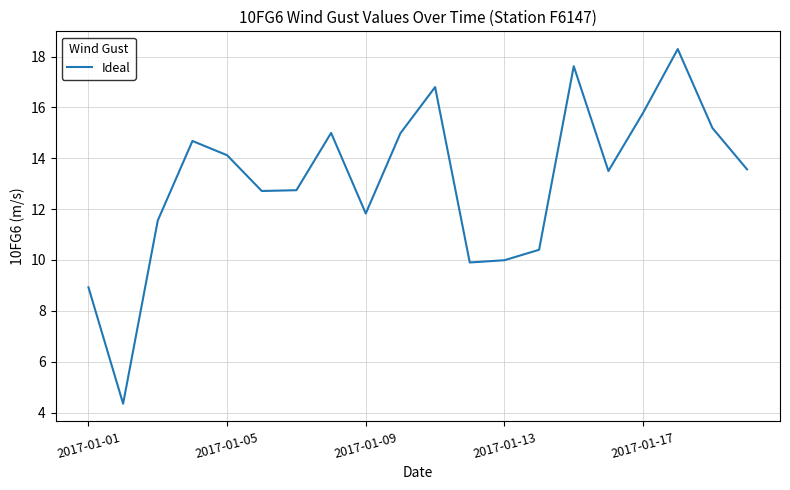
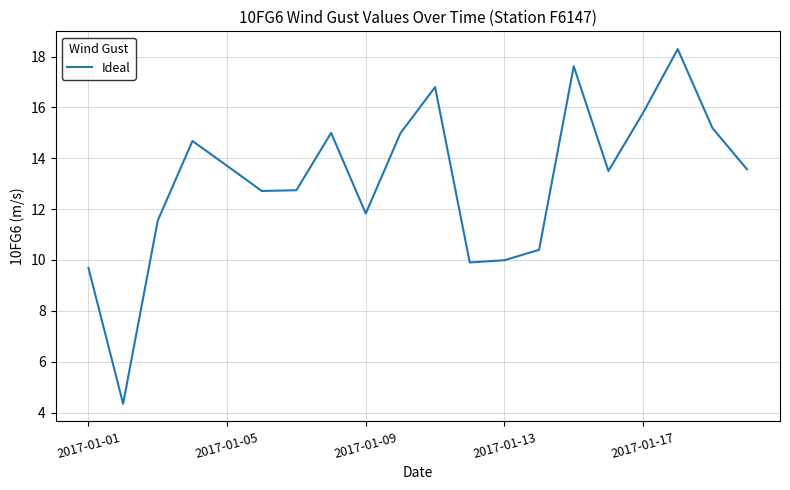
2017-01-01: 8.9 -> 9.7
2017-01-05: 14.1 -> 13.7
